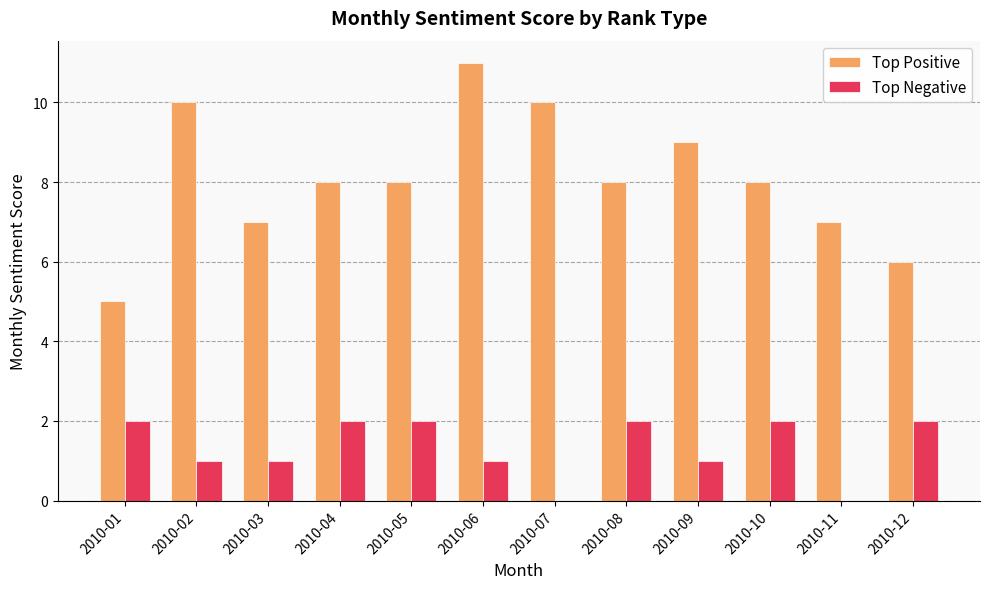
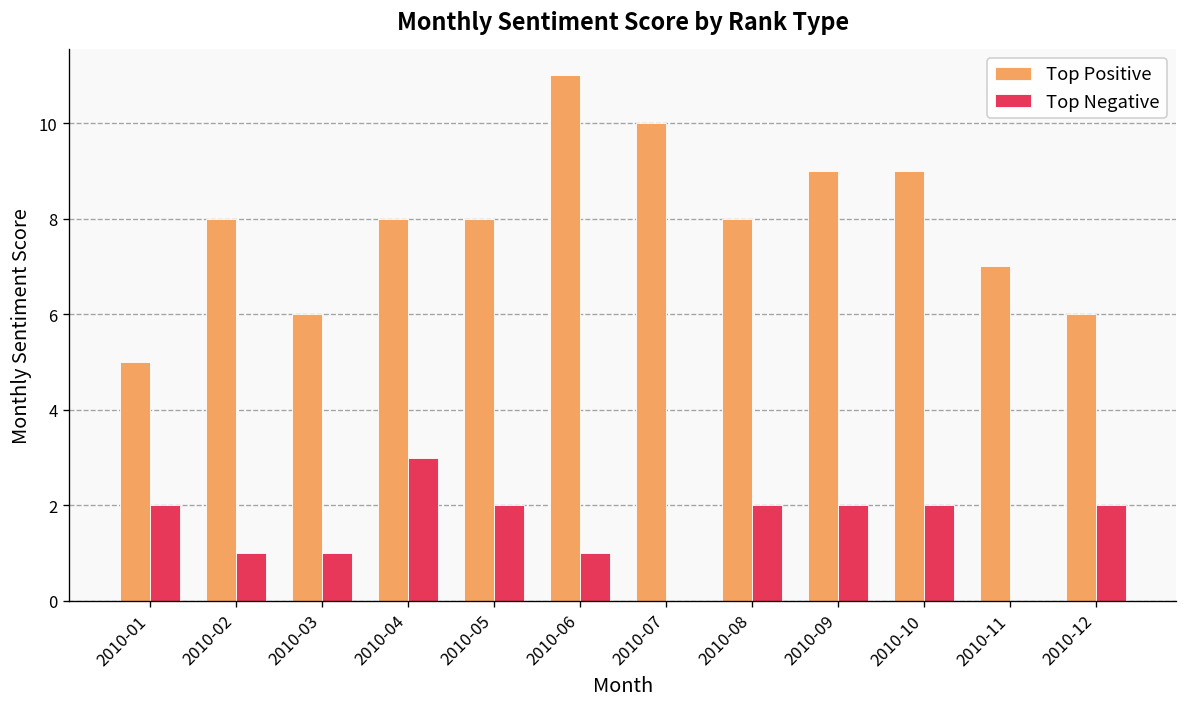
Top Positive, 2010-02: 10 -> 8
Top Positive, 2010-03: 7 -> 6
Top Negative, 2010-04: 2 -> 3
Top Negative, 2010-09: 1 -> 2
Top Positive, 2010-10: 8 -> 9
